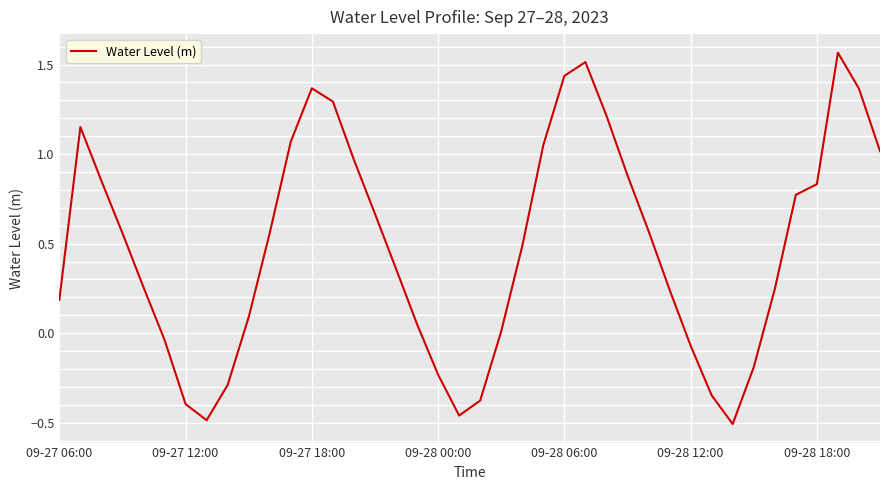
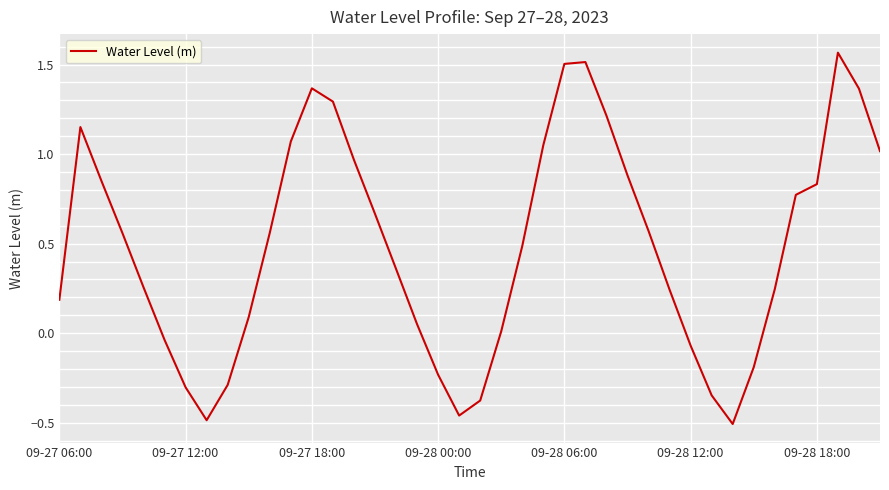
09-27 12:00: -0.40 -> -0.30
09-28 06:00: 1.44 -> 1.50
